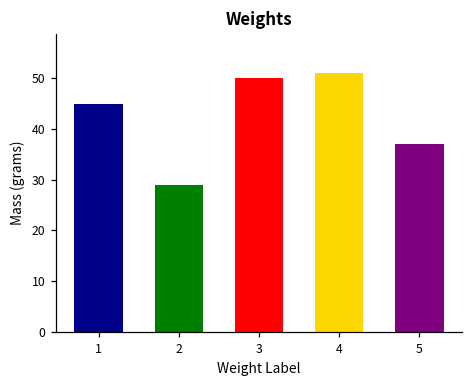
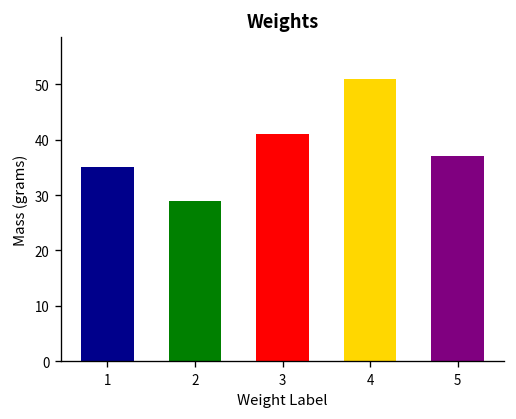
1: 45 -> 35
3: 50 -> 41
